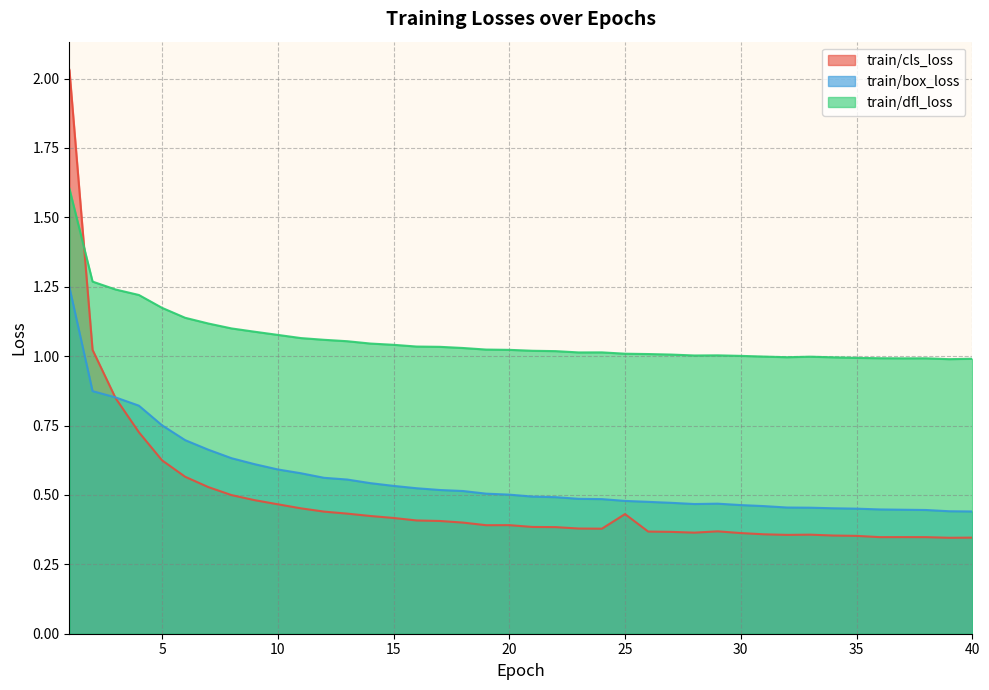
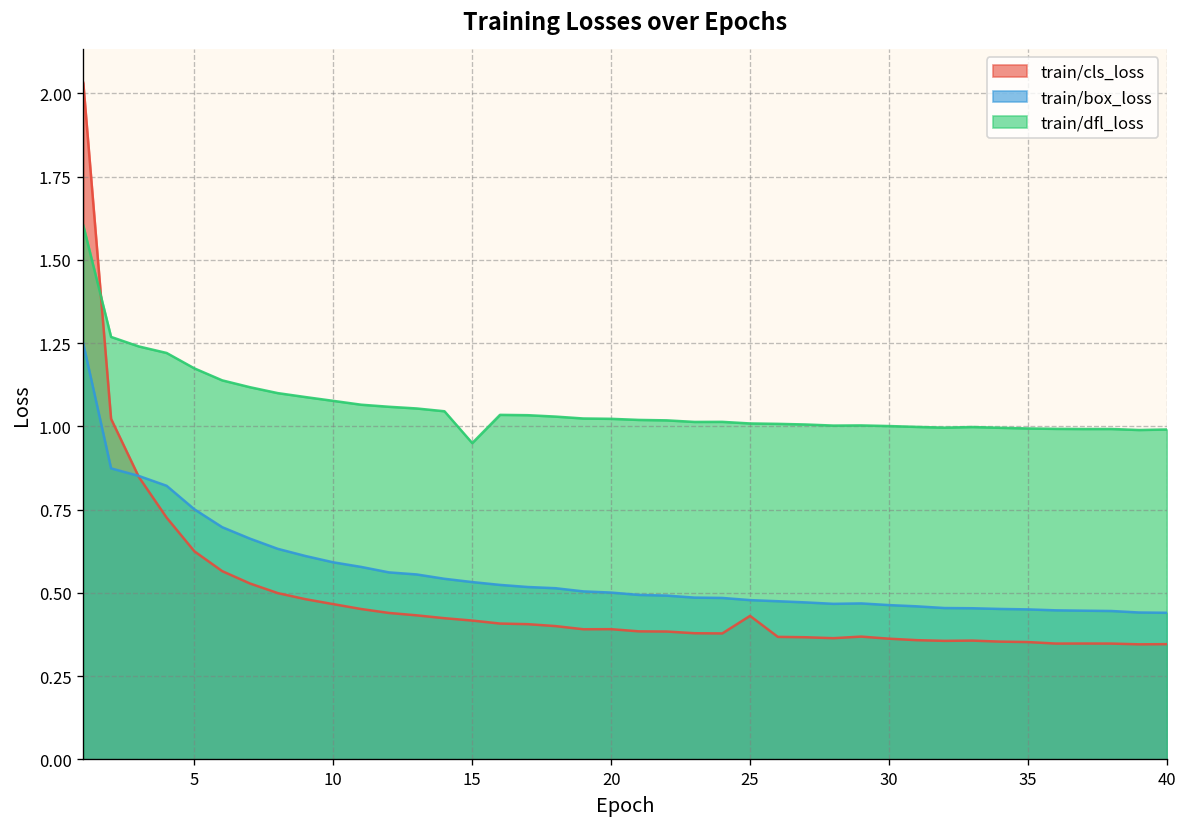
train/dfl_loss, 15: 1.04 -> 0.95
